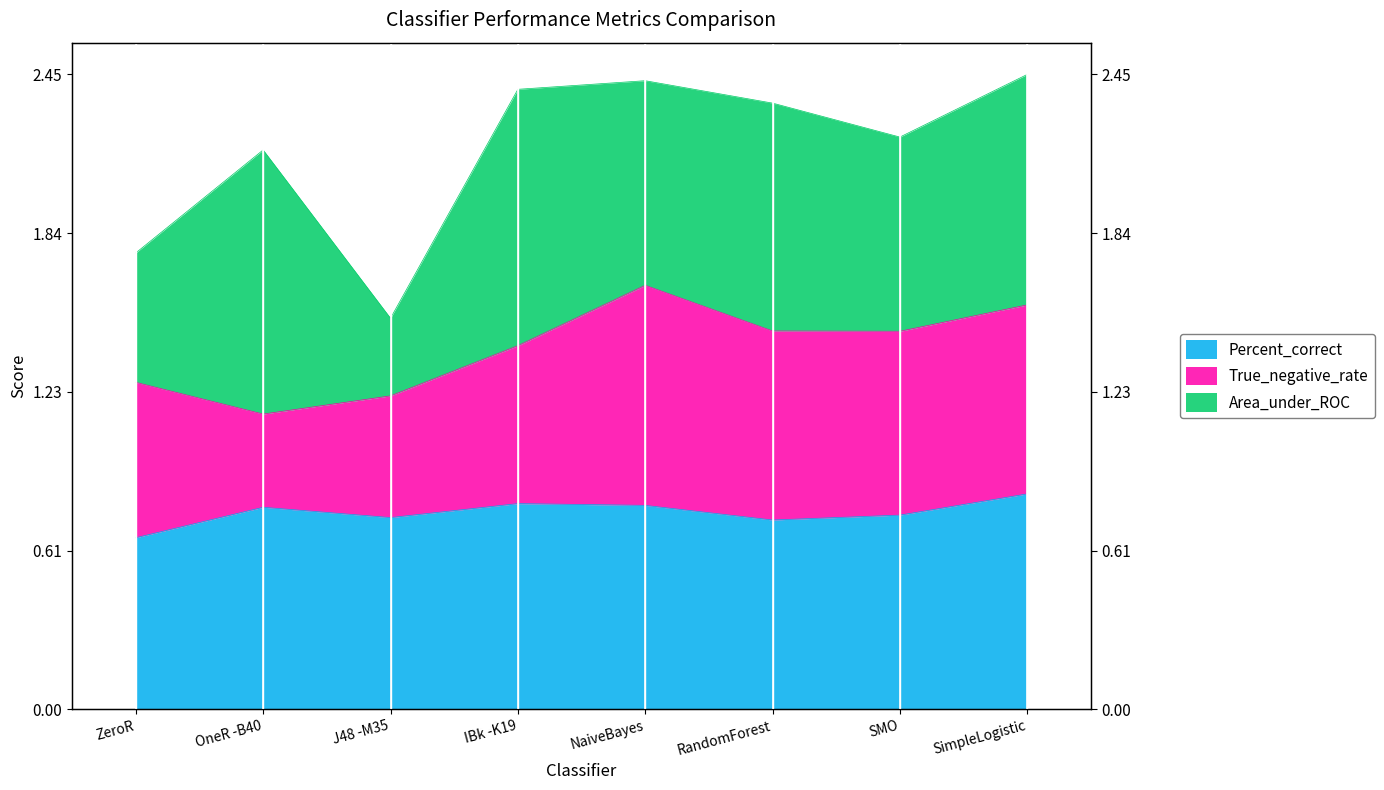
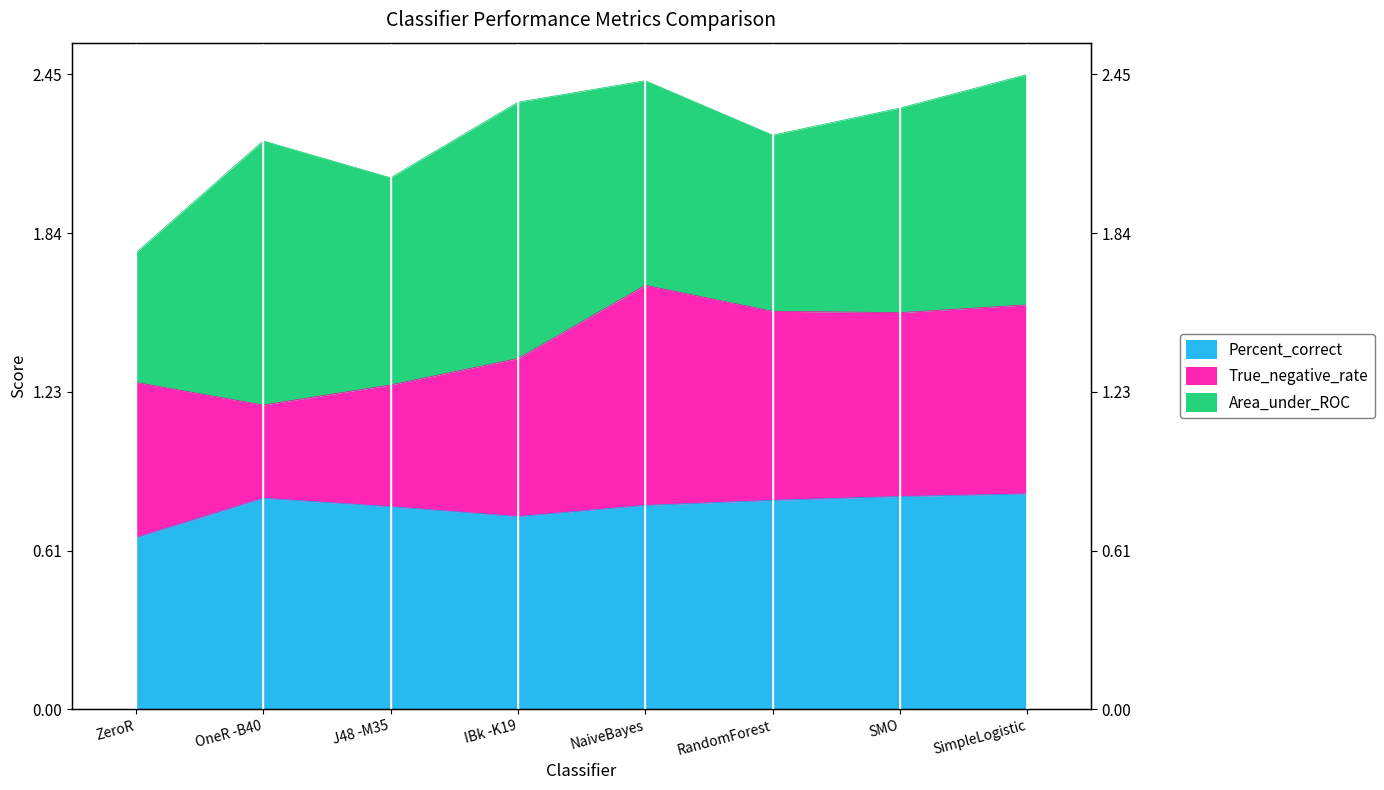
Percent_correct, OneR -B40: 0.78 -> 0.82
Percent_correct, J48 -M35: 0.74 -> 0.78
Area_under_ROC, J48 -M35: 0.3 -> 0.8
Percent_correct, IBk -K19: 0.79 -> 0.74
Percent_correct, RandomForest: 0.73 -> 0.81
Area_under_ROC, RandomForest: 0.88 -> 0.68
Percent_correct, SMO: 0.75 -> 0.82
Area_under_ROC, SMO: 0.75 -> 0.79
